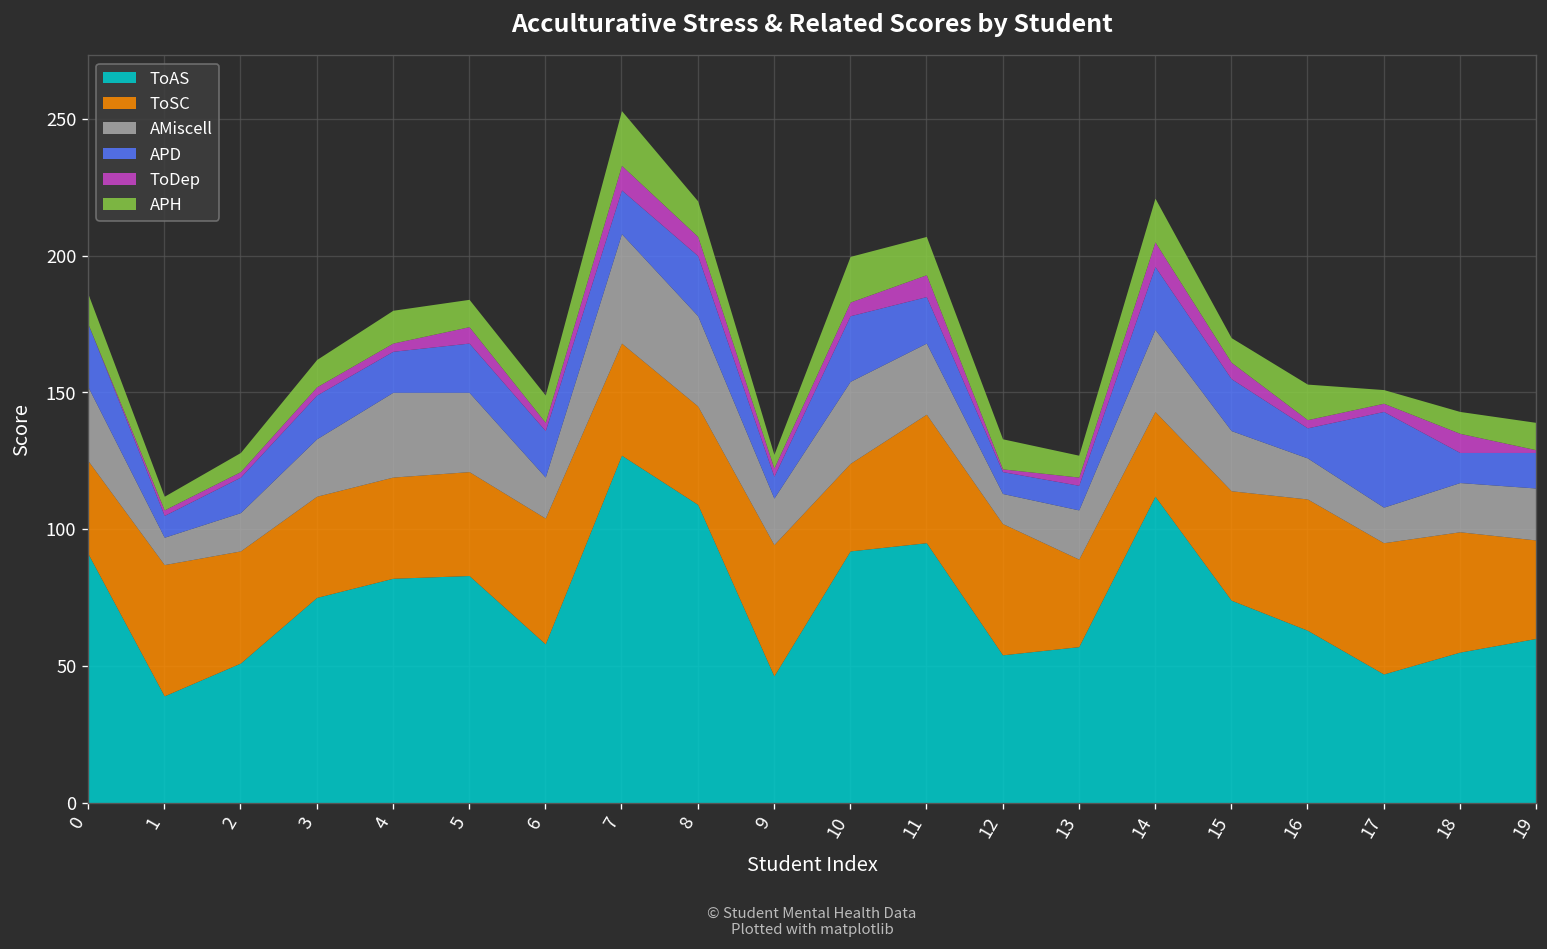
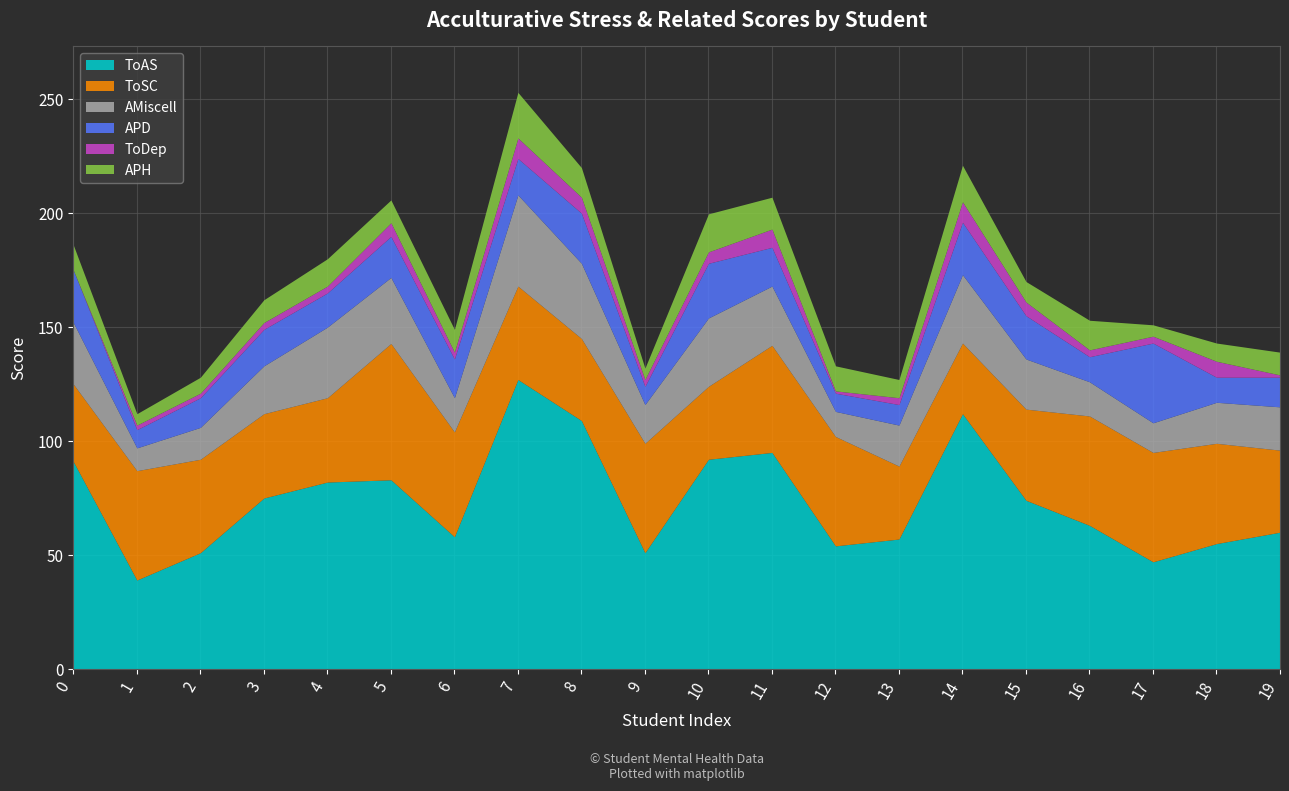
ToSC, 5: 38 -> 60
ToAS, 9: 46 -> 51
